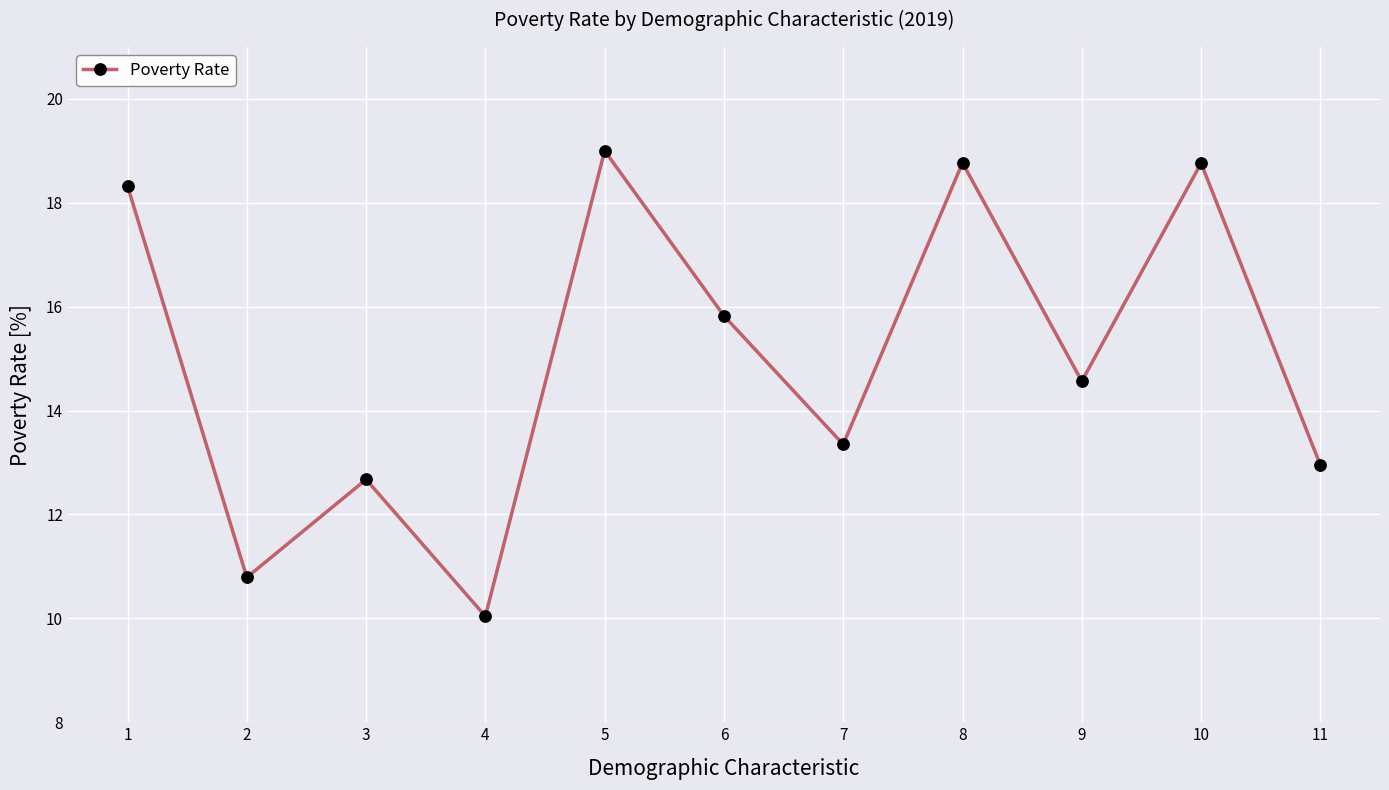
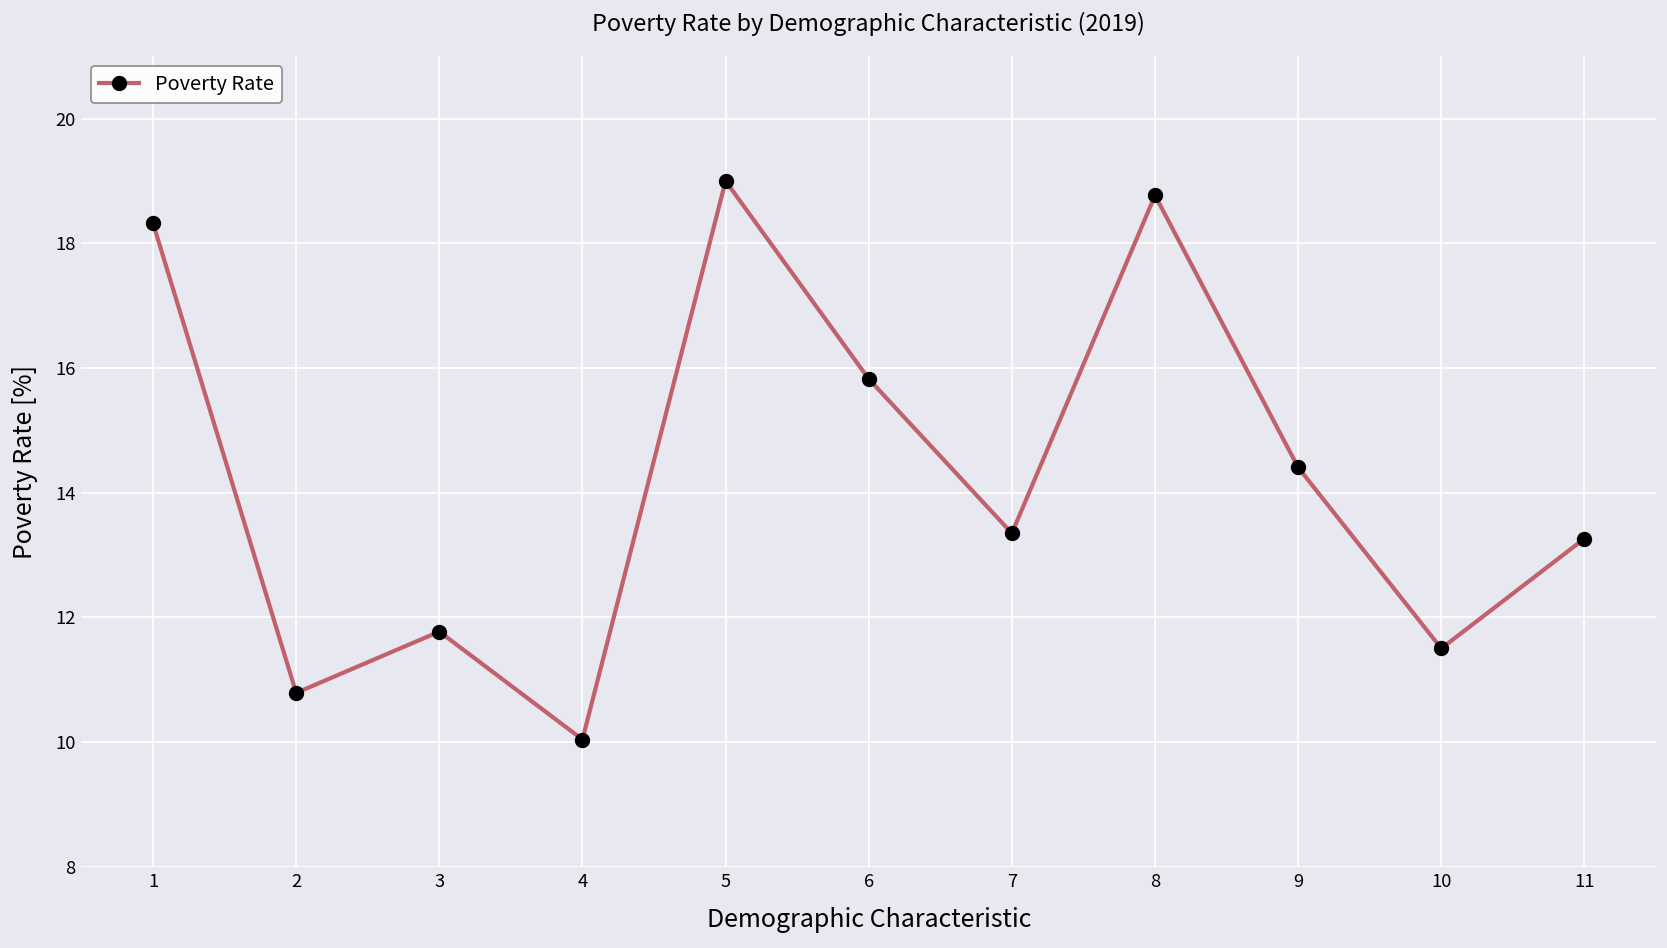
3: 12.7 -> 11.8
9: 14.6 -> 14.4
10: 18.8 -> 11.5
11: 13.0 -> 13.3
